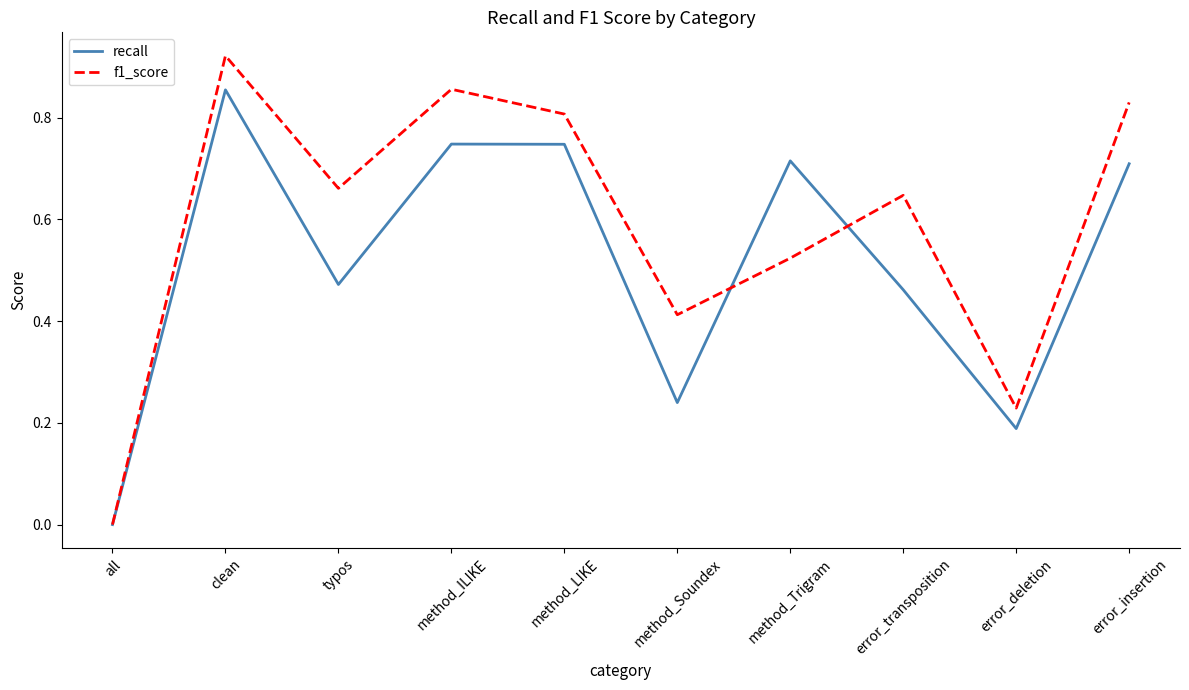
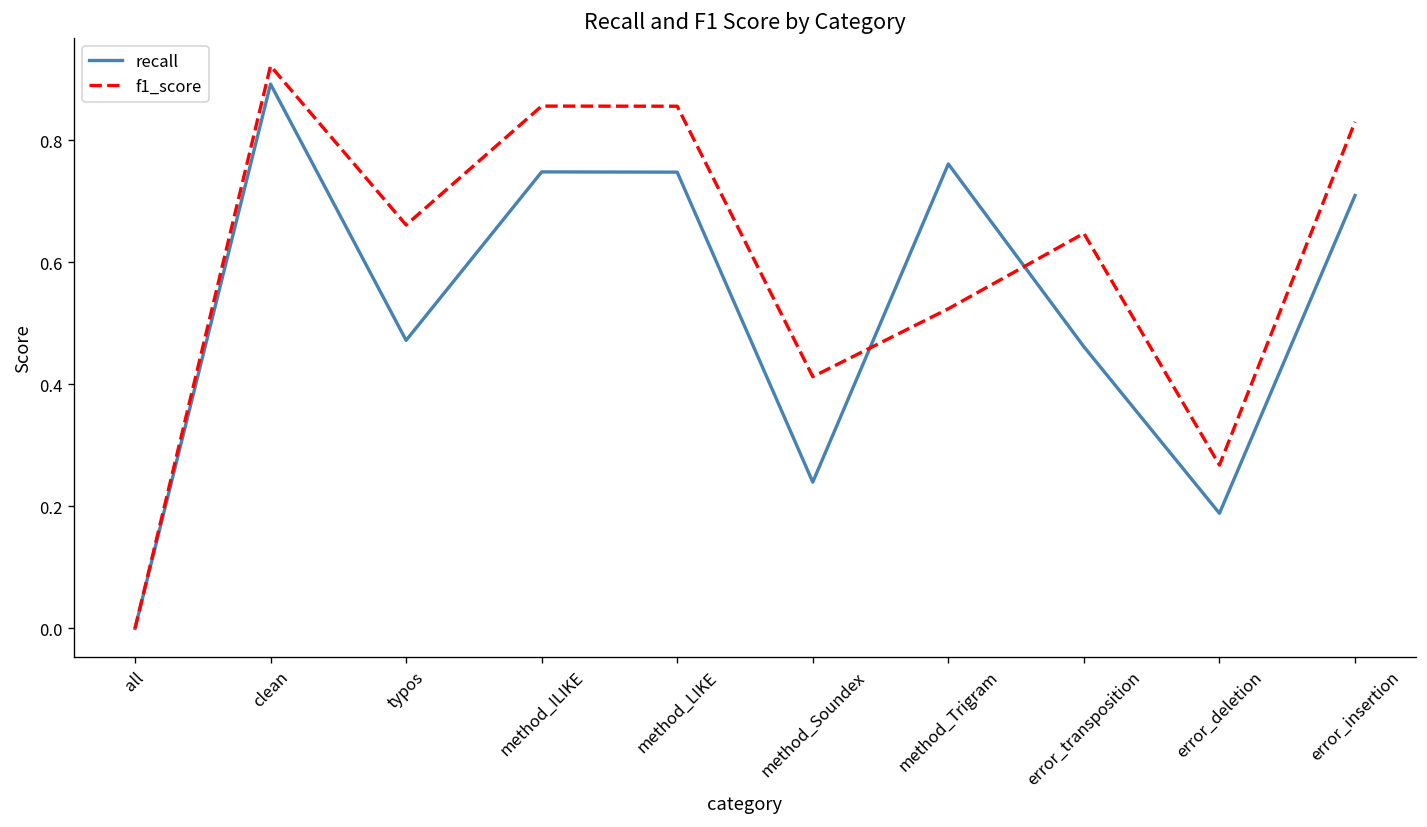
recall, clean: 0.85 -> 0.89
f1_score, method_LIKE: 0.81 -> 0.86
recall, method_Trigram: 0.72 -> 0.76
f1_score, error_deletion: 0.23 -> 0.27
